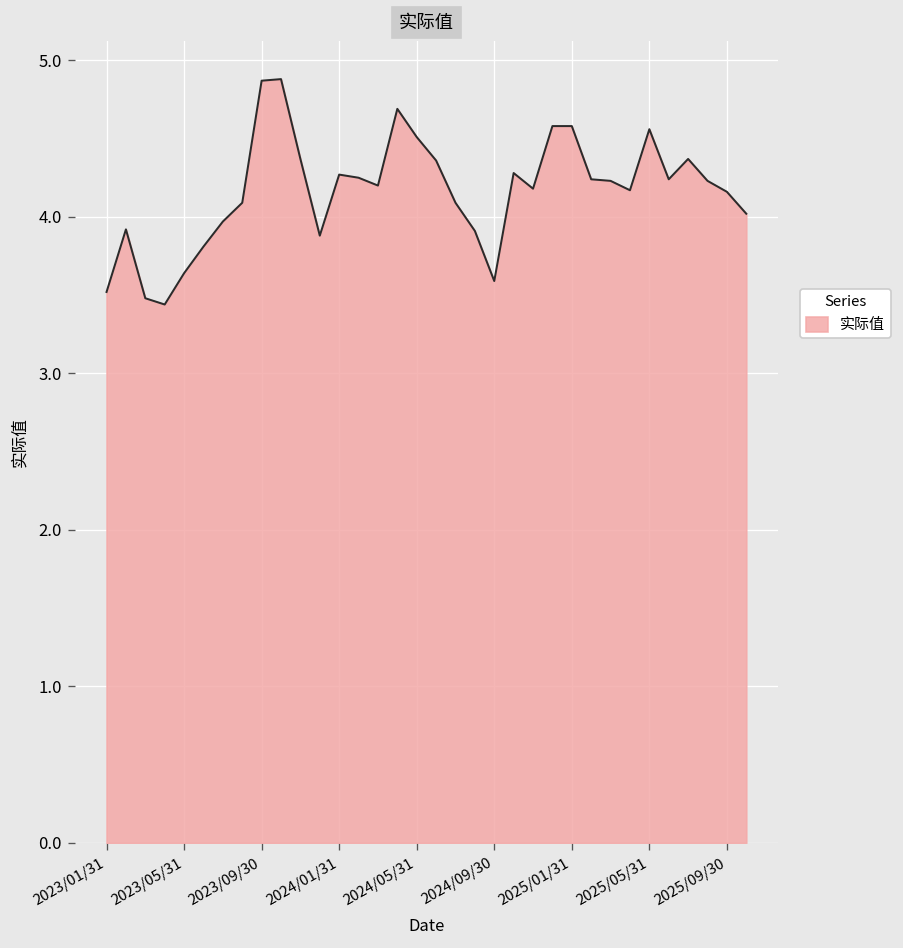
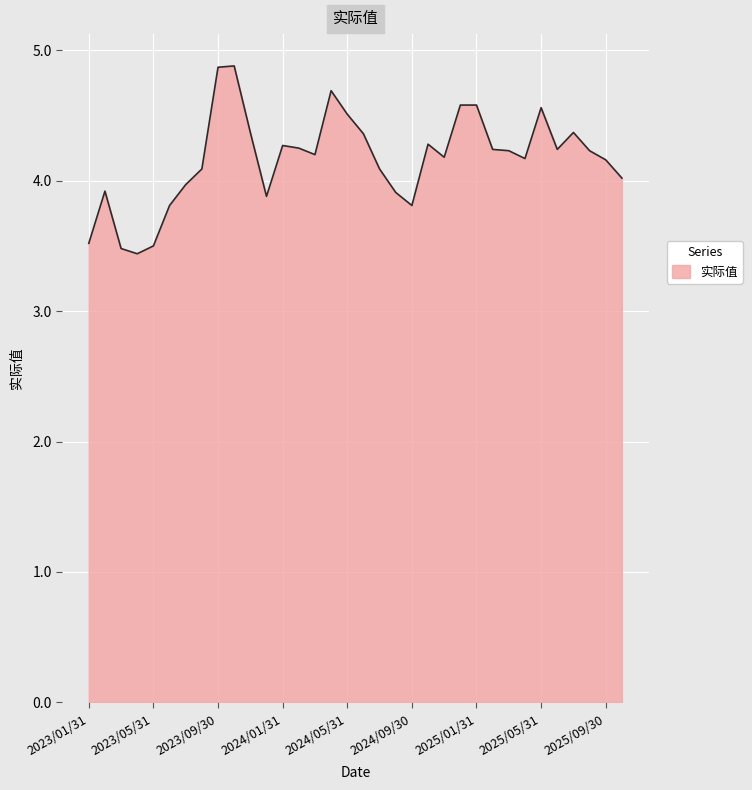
2023/05/31: 3.64 -> 3.50
2024/09/30: 3.59 -> 3.81
